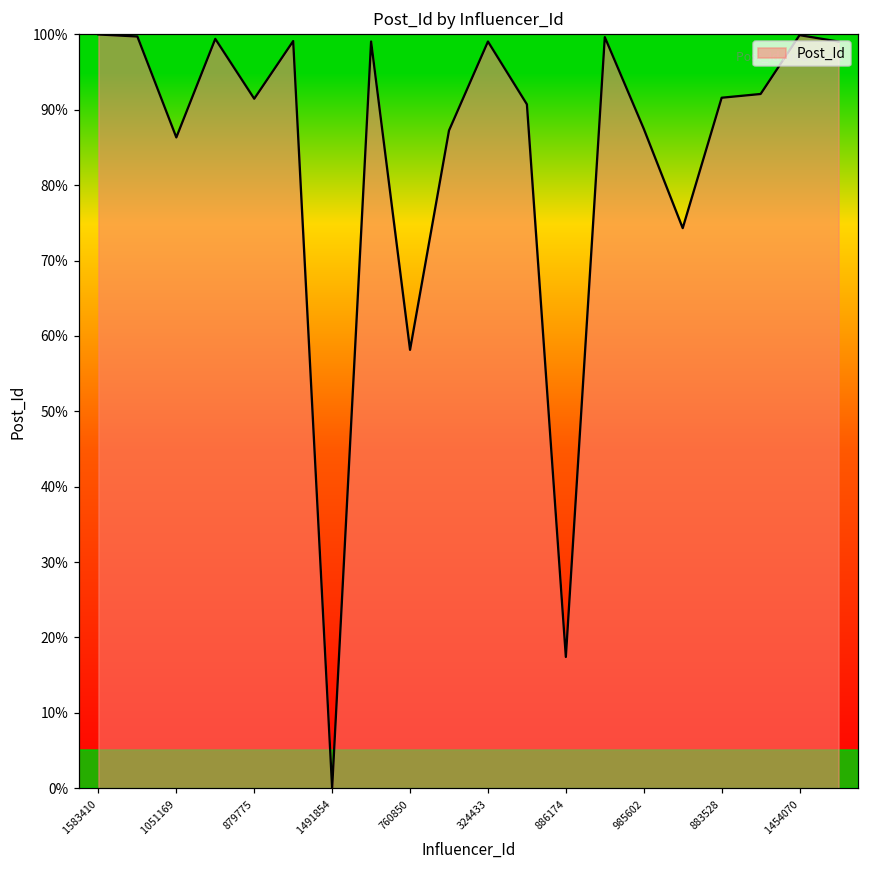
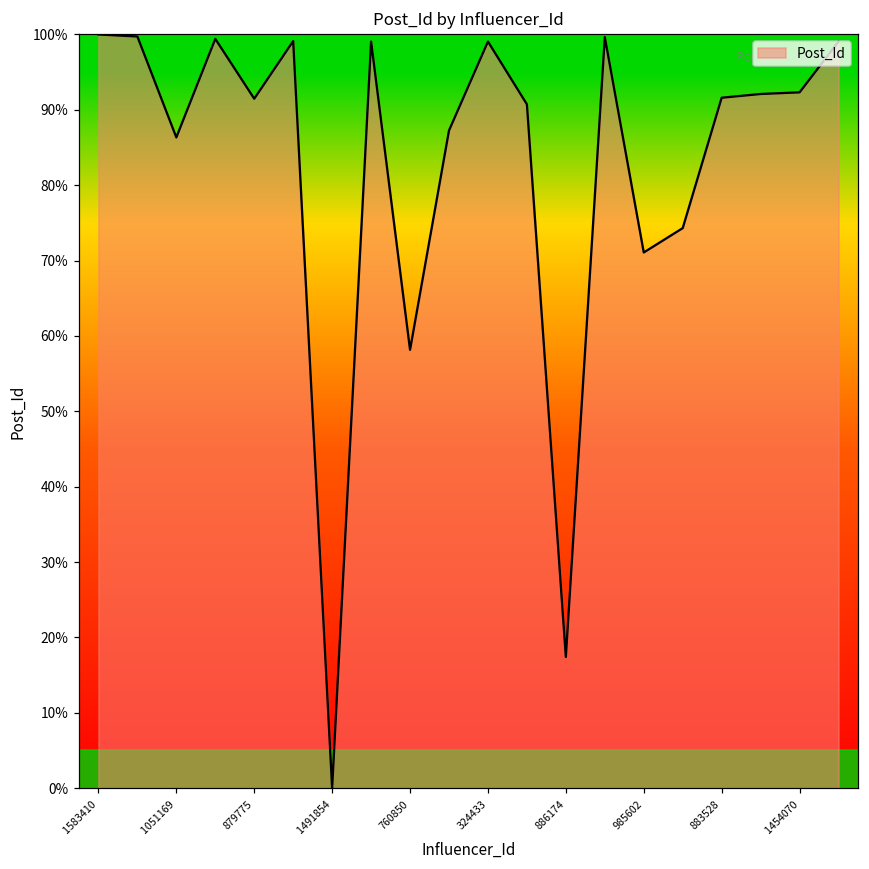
985602: 87% -> 71%
1454070: 100% -> 92%
